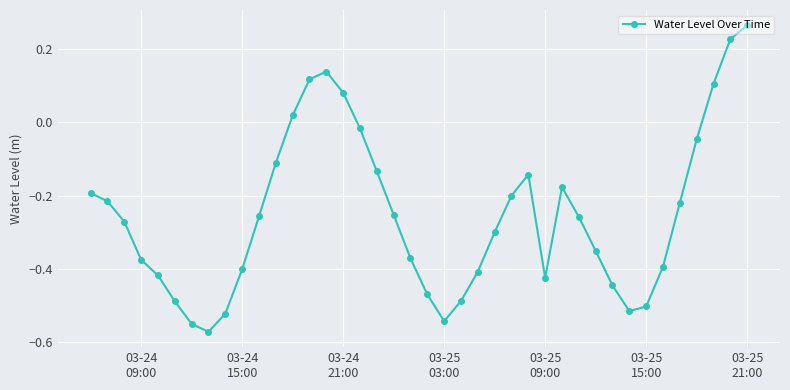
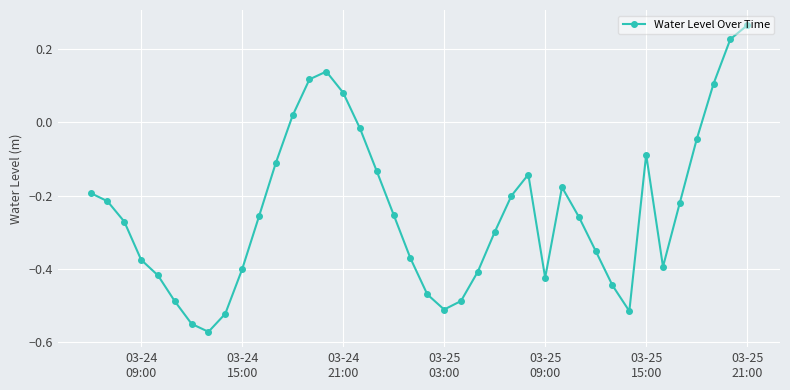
03-25 03:00: -0.54 -> -0.51
03-25 15:00: -0.50 -> -0.09
